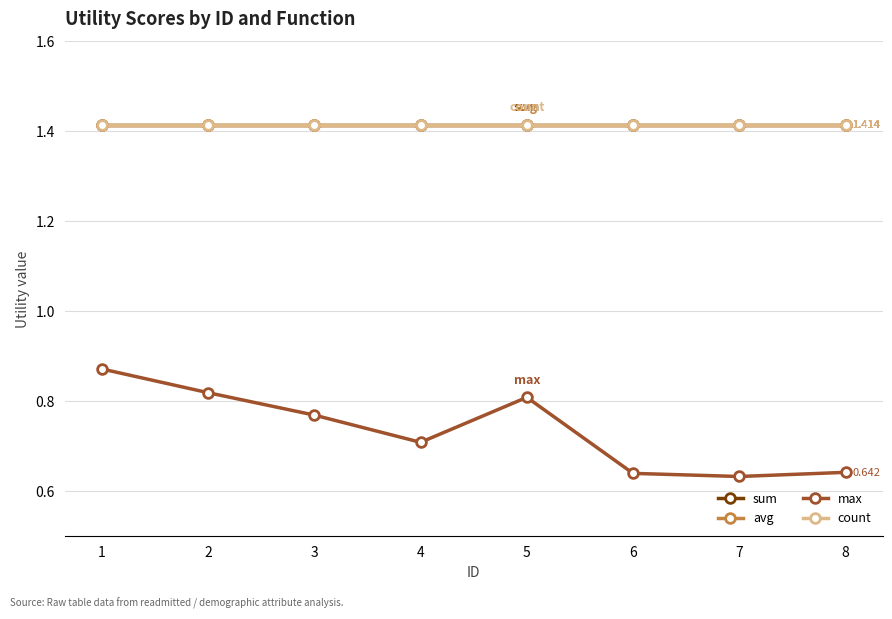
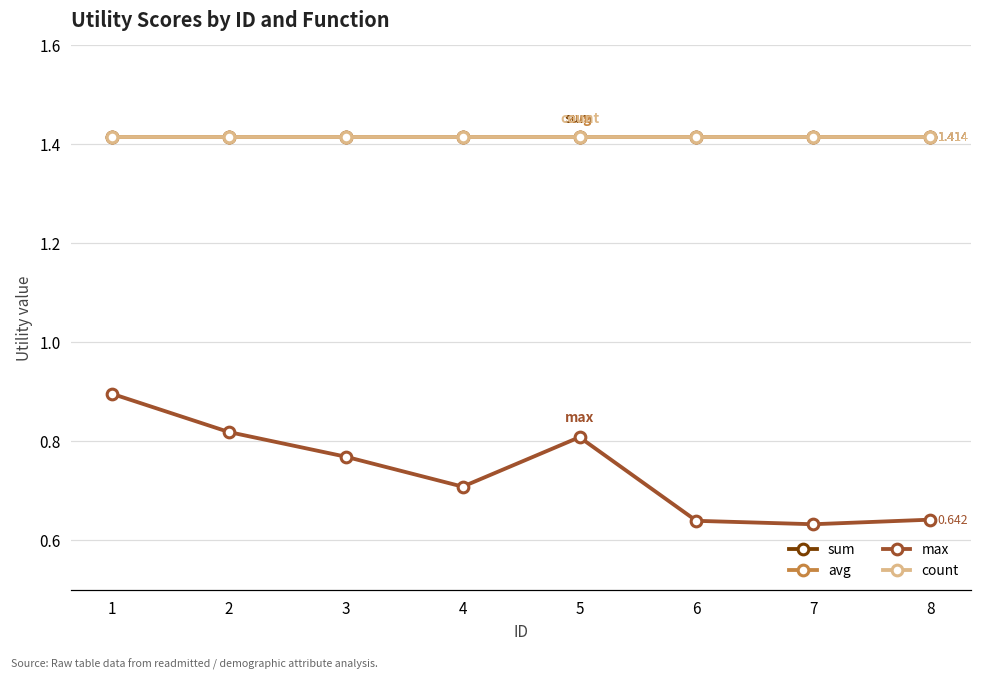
max, 1: 0.87 -> 0.90
